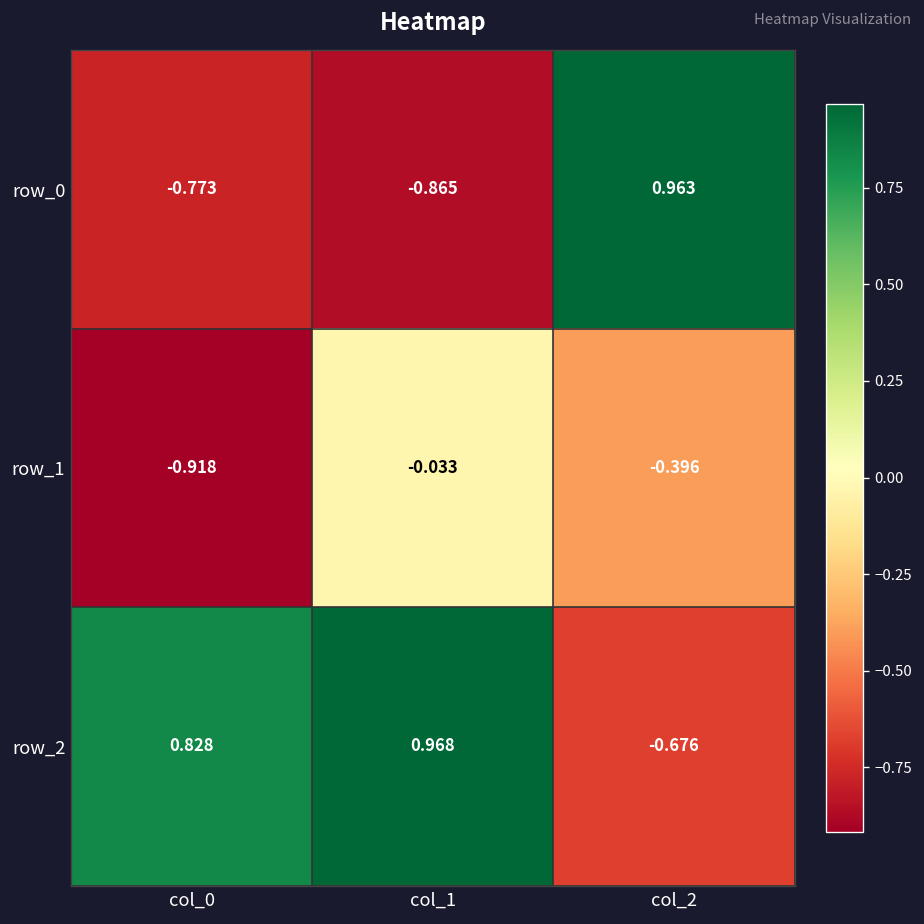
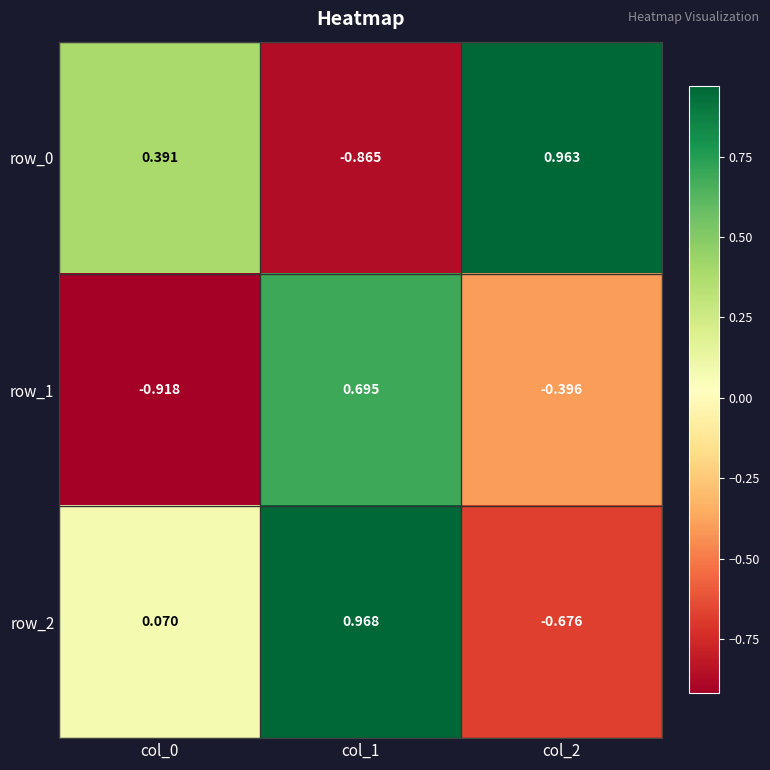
row_0, col_0: -0.773 -> 0.391
row_1, col_1: -0.033 -> 0.695
row_2, col_0: 0.828 -> 0.070
